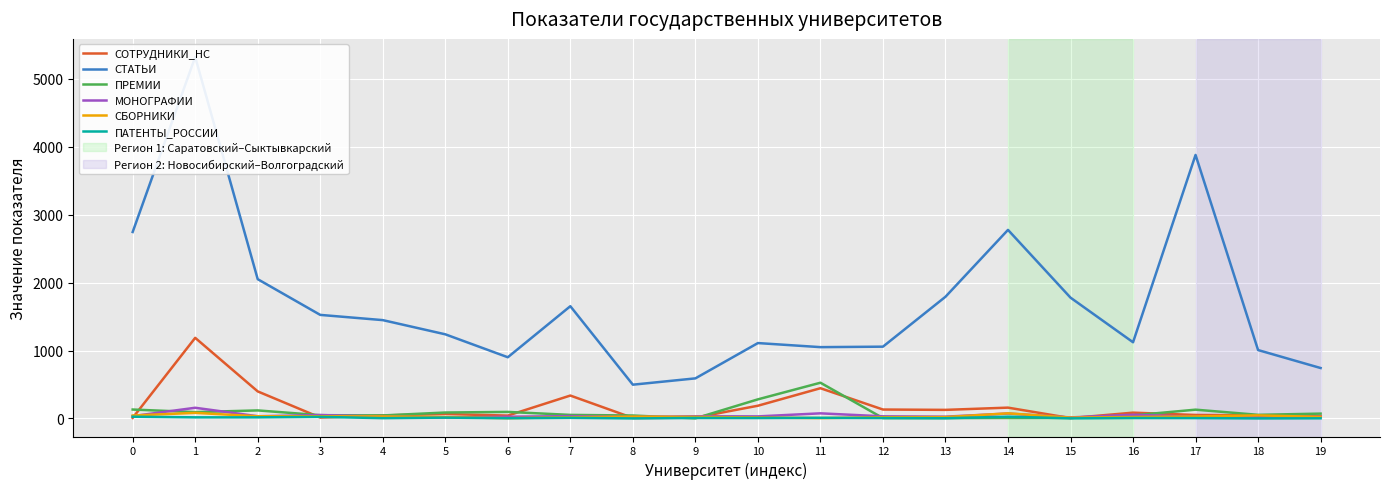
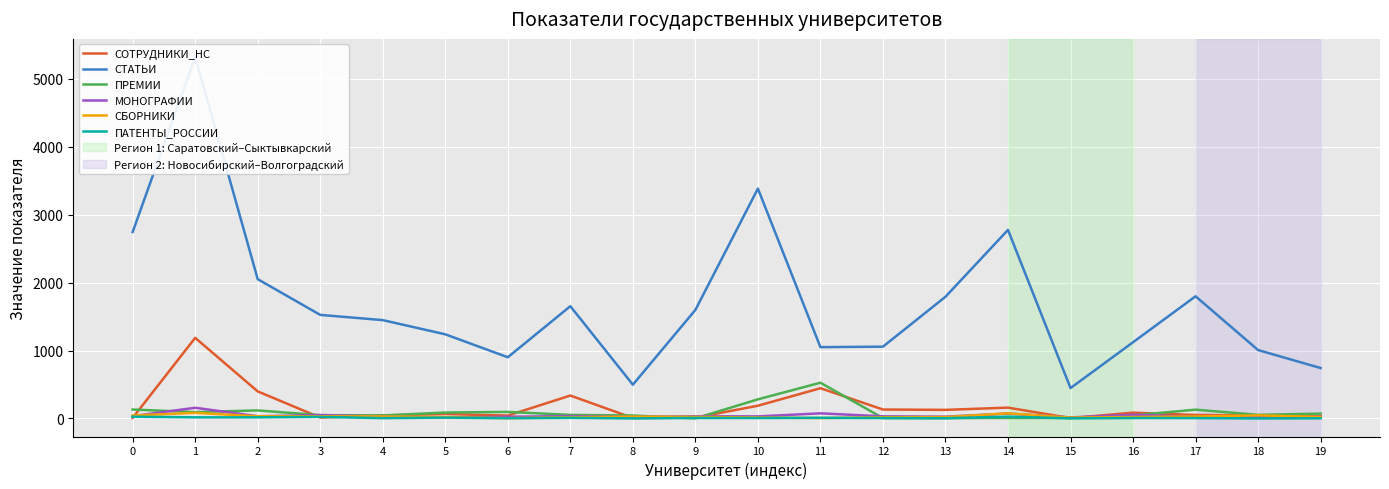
СТАТЬИ, 9: 600 -> 1600
СТАТЬИ, 10: 1100 -> 3400
СТАТЬИ, 15: 1800 -> 400
СТАТЬИ, 17: 3900 -> 1800
